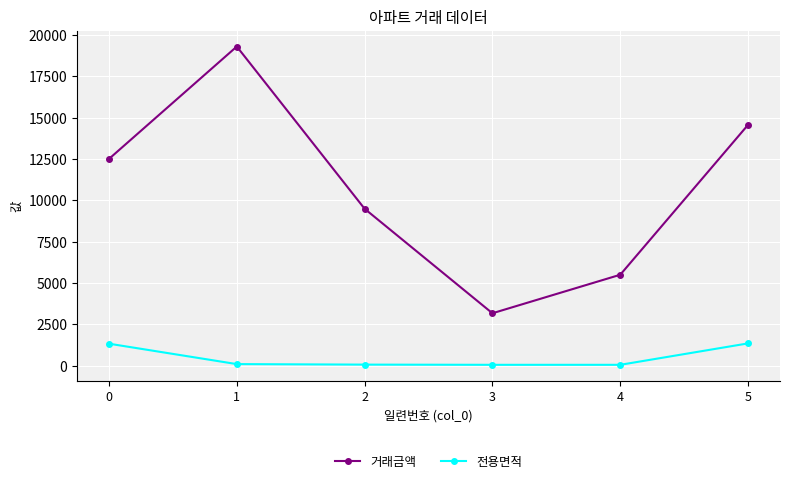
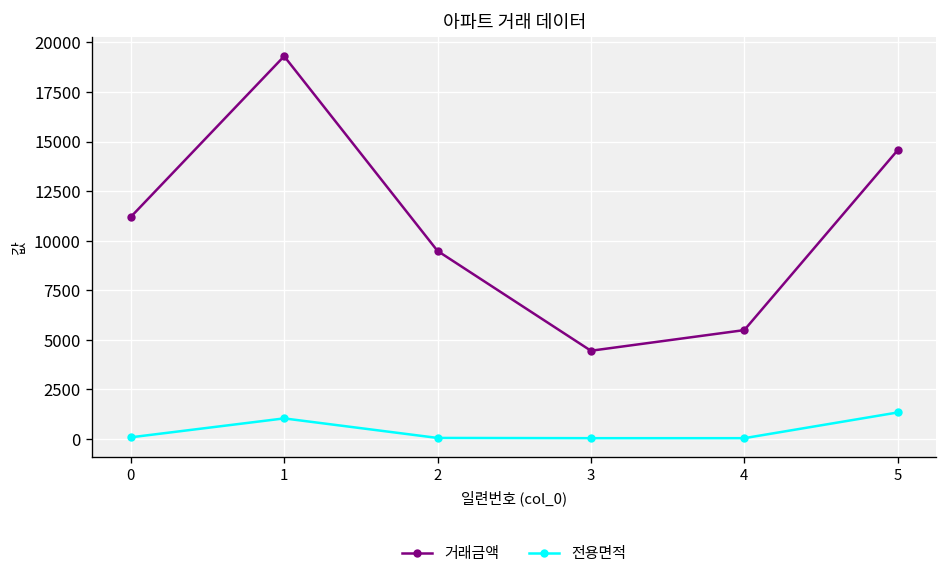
거래금액, 0: 12500 -> 11200
전용면적, 0: 1300 -> 100
전용면적, 1: 100 -> 1000
거래금액, 3: 3200 -> 4500
